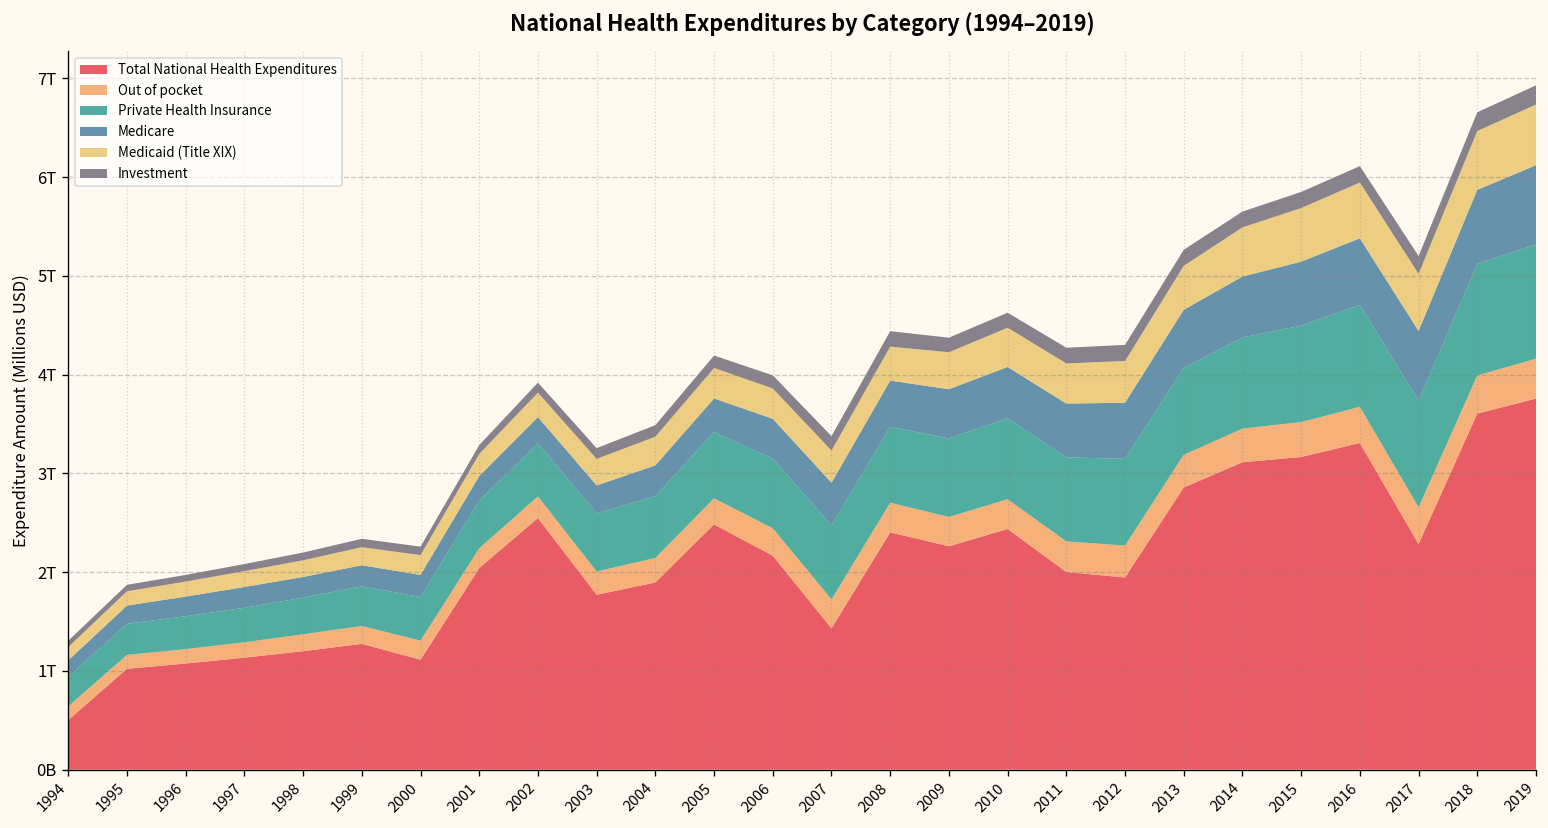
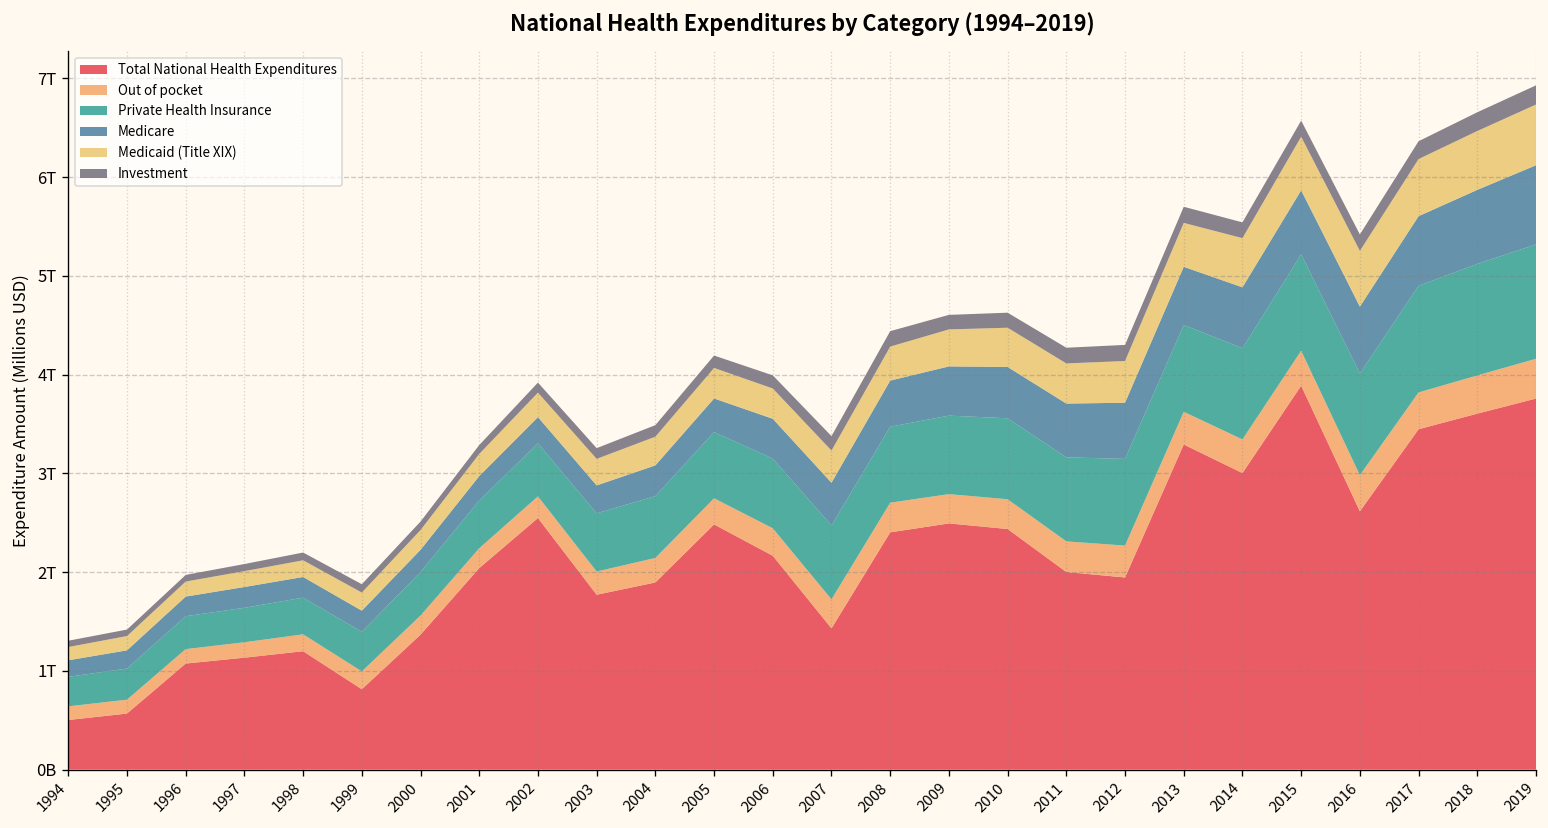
Total National Health Expenditures, 1995: 1.0T -> 0.6T
Total National Health Expenditures, 1999: 1.3T -> 0.8T
Total National Health Expenditures, 2000: 1.1T -> 1.4T
Total National Health Expenditures, 2009: 2.3T -> 2.5T
Total National Health Expenditures, 2013: 2.9T -> 3.3T
Total National Health Expenditures, 2014: 3.1T -> 3.0T
Total National Health Expenditures, 2015: 3.2T -> 3.9T
Total National Health Expenditures, 2016: 3.3T -> 2.6T
Total National Health Expenditures, 2017: 2.3T -> 3.4T
